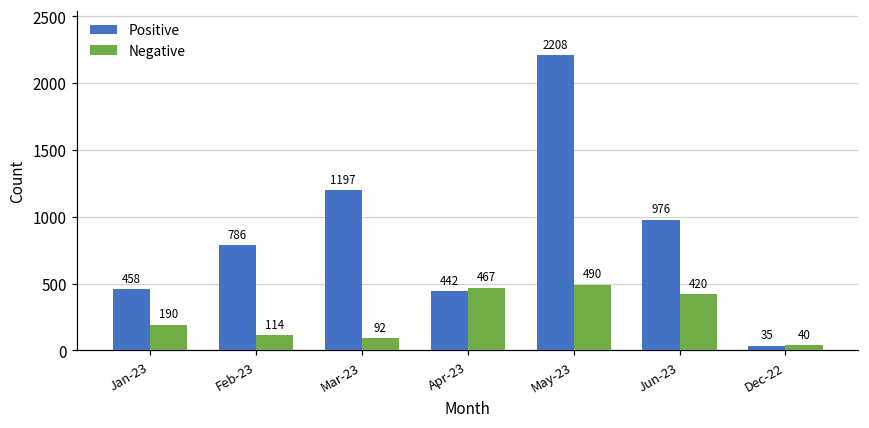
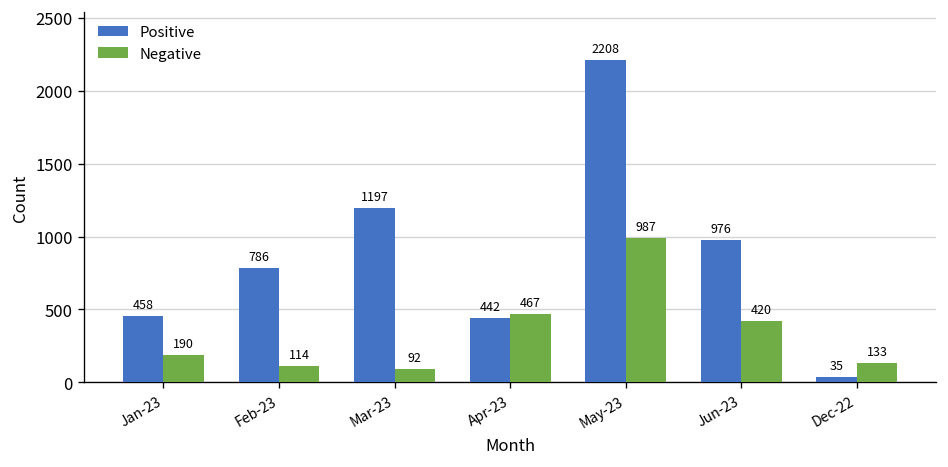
Negative, May-23: 490 -> 987
Negative, Dec-22: 40 -> 133
